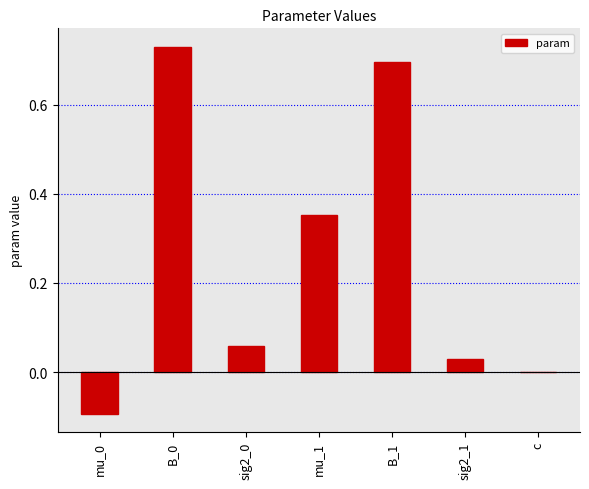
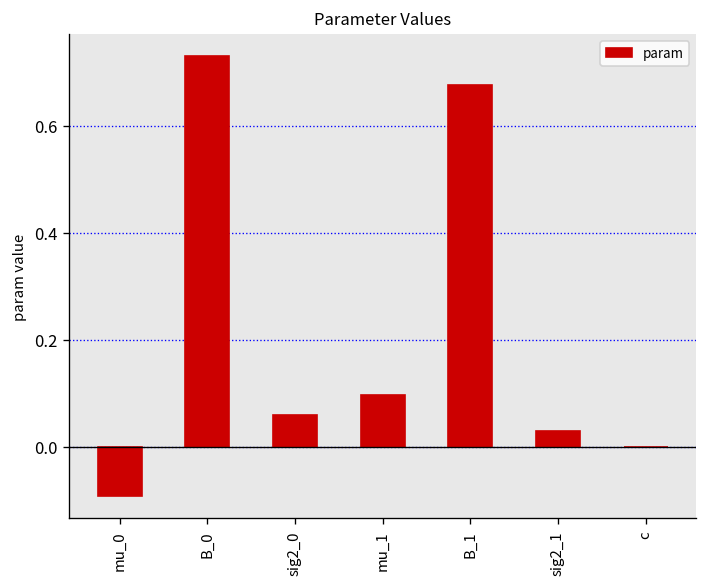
mu_1: 0.35 -> 0.10
B_1: 0.70 -> 0.68
